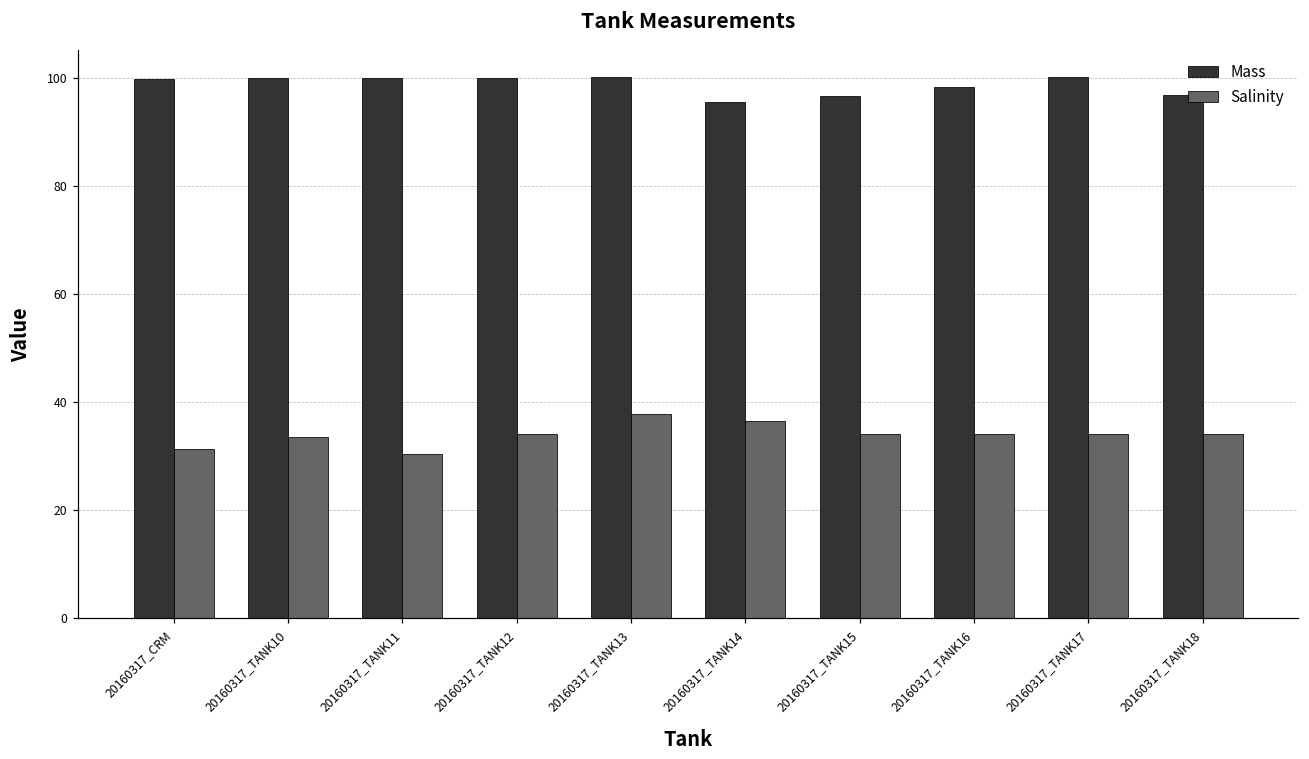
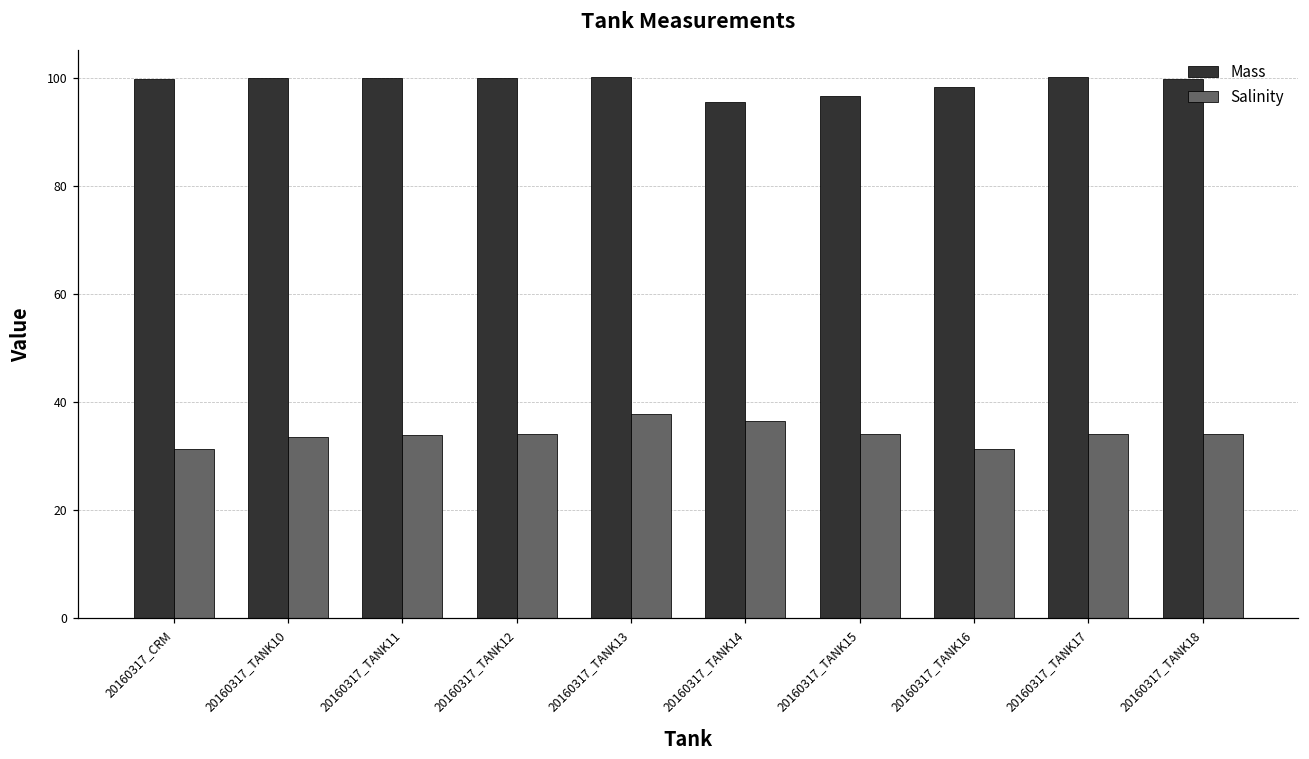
Salinity, 20160317_TANK11: 30 -> 34
Salinity, 20160317_TANK16: 34 -> 31
Mass, 20160317_TANK18: 97 -> 100
